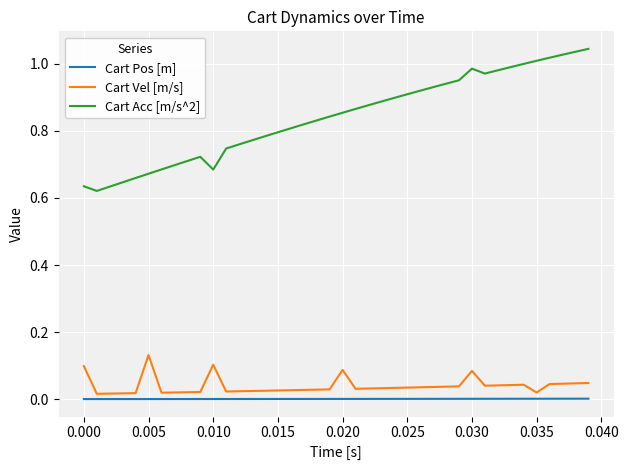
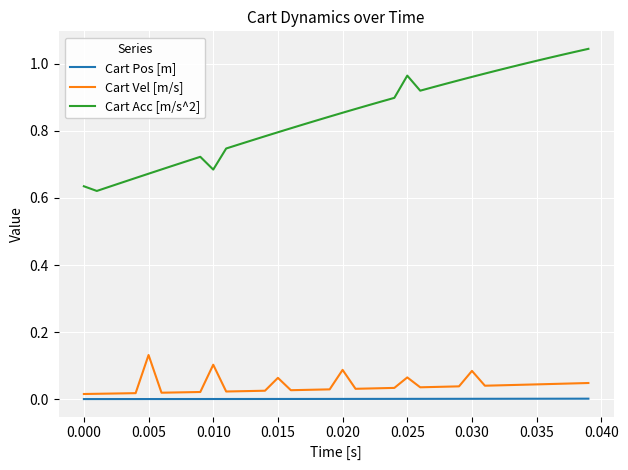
Cart Vel [m/s], 0.000: 0.10 -> 0.02
Cart Vel [m/s], 0.015: 0.03 -> 0.06
Cart Vel [m/s], 0.025: 0.03 -> 0.06
Cart Acc [m/s^2], 0.025: 0.91 -> 0.96
Cart Acc [m/s^2], 0.030: 0.99 -> 0.96
Cart Vel [m/s], 0.035: 0.02 -> 0.04
